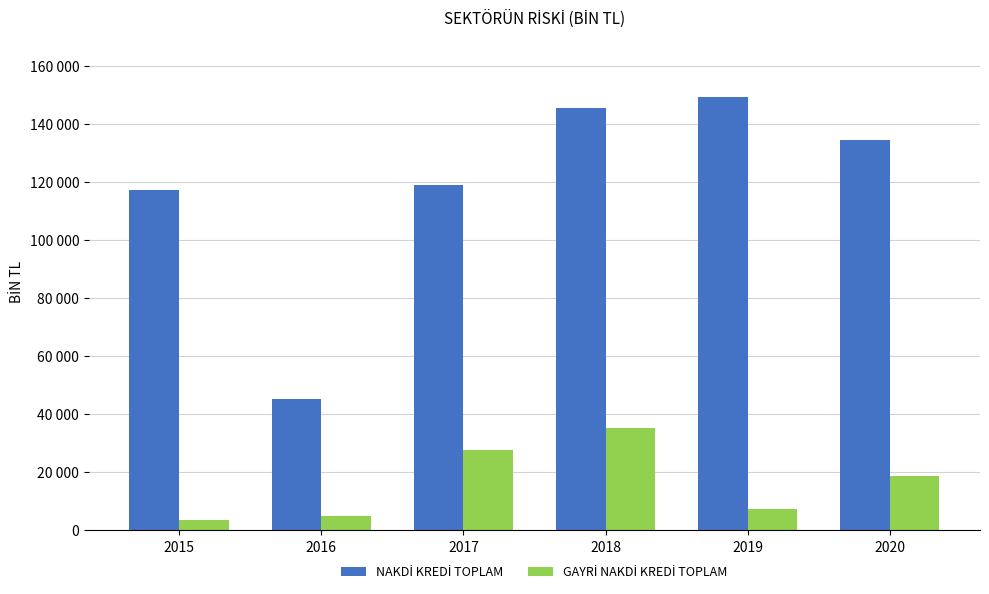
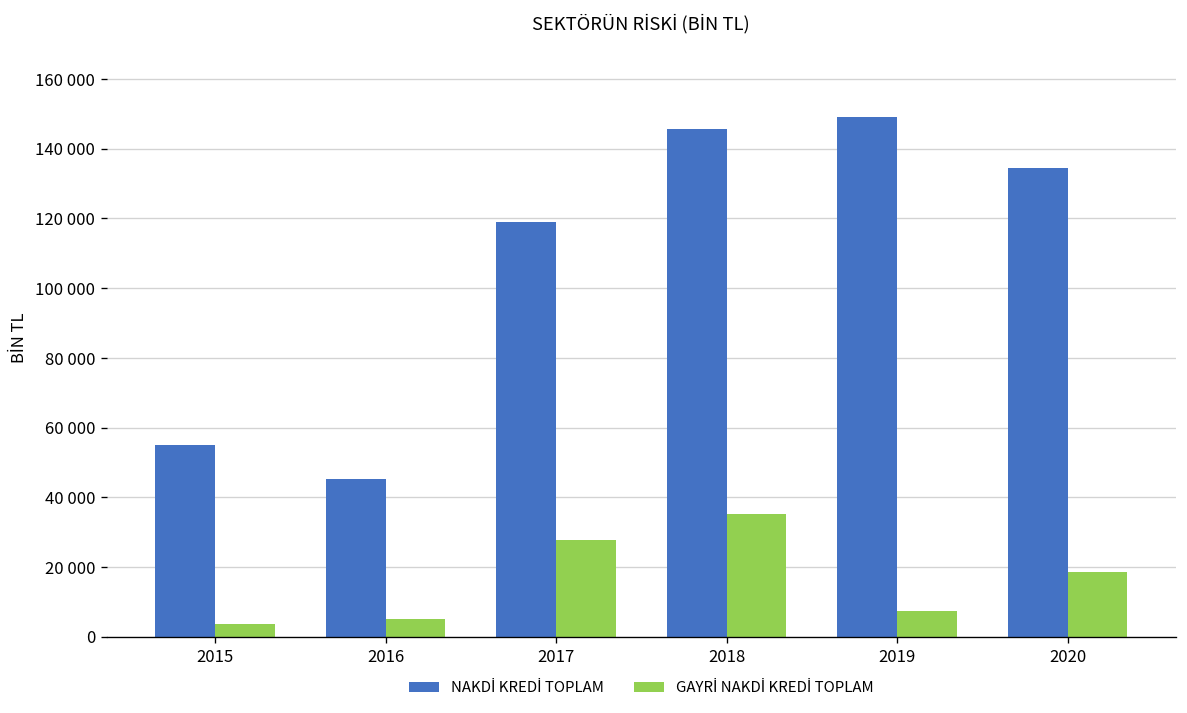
NAKDİ KREDİ TOPLAM, 2015: 117000 -> 55000
